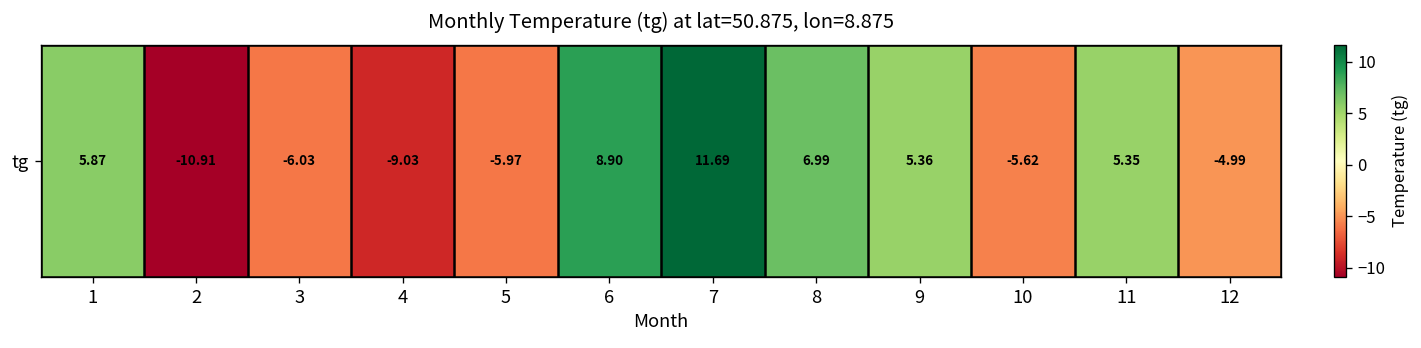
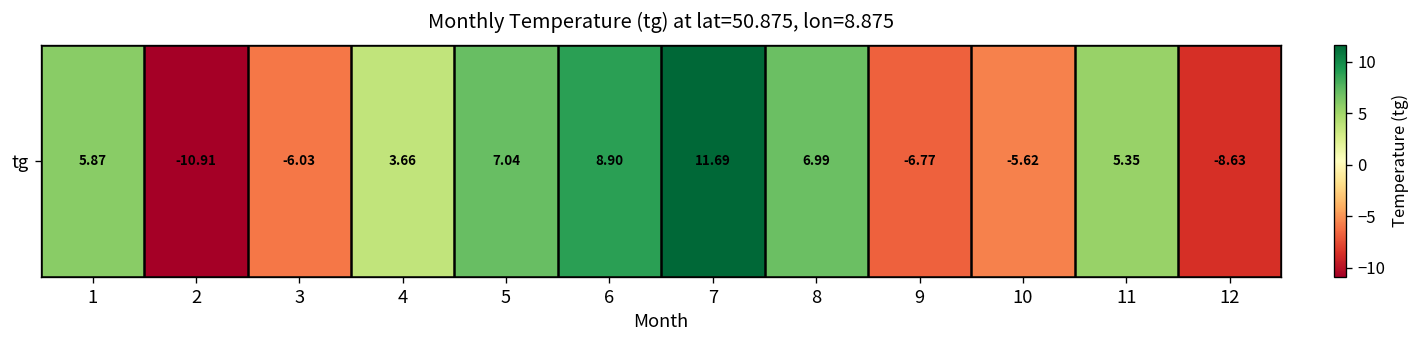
tg, 4: -9.03 -> 3.66
tg, 5: -5.97 -> 7.04
tg, 9: 5.36 -> -6.77
tg, 12: -4.99 -> -8.63
